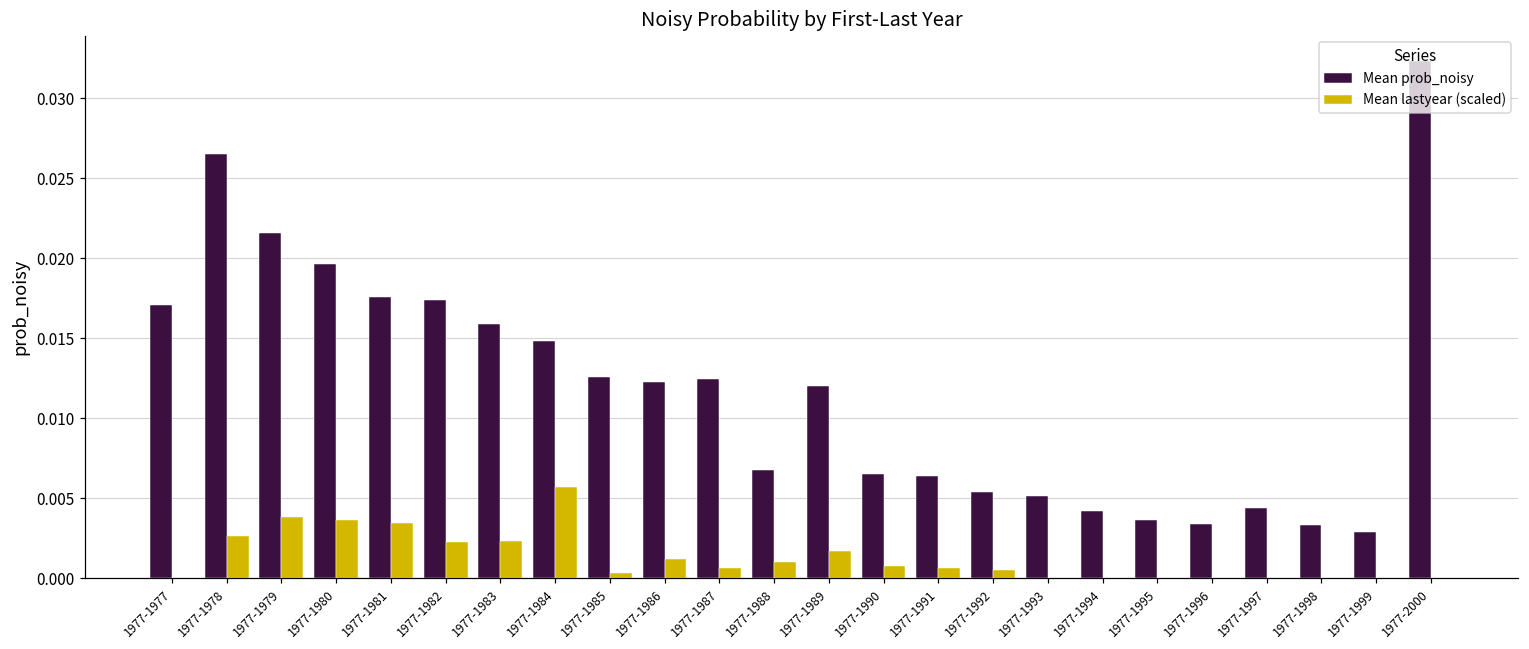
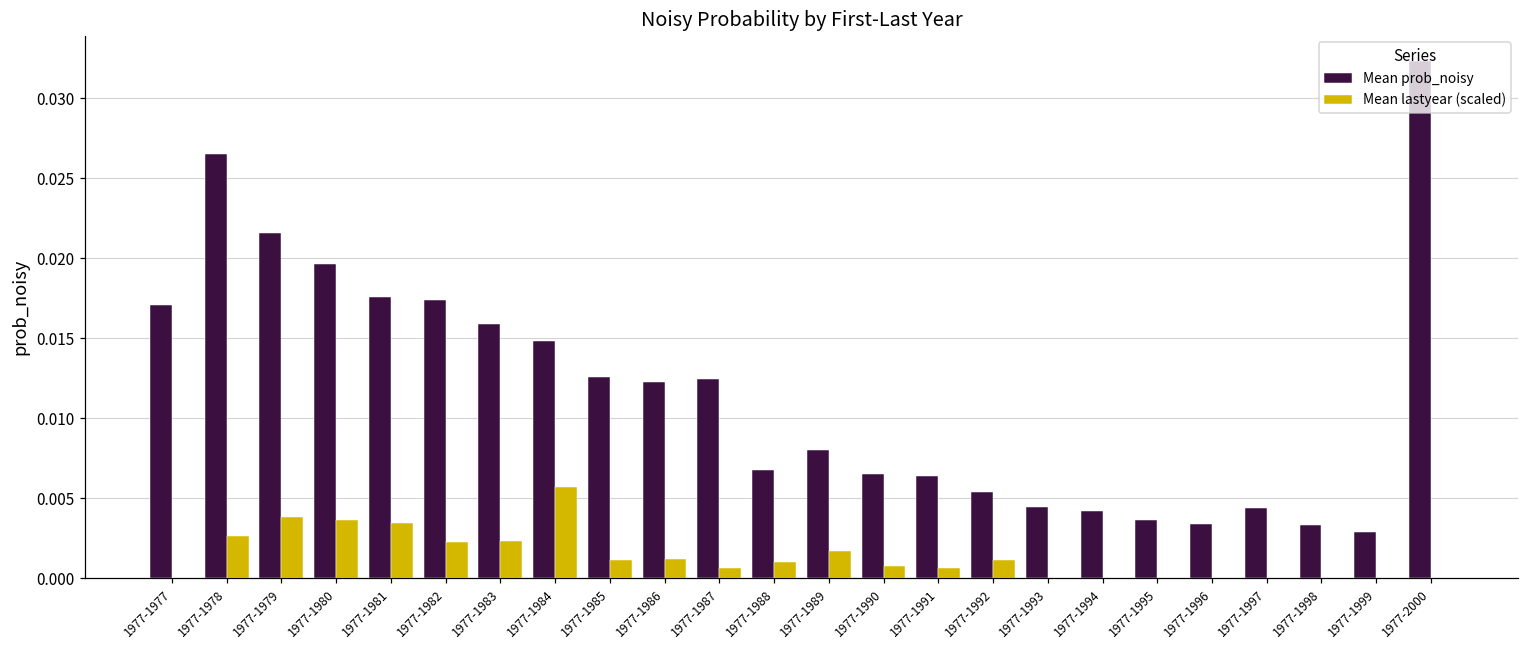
Mean lastyear (scaled), 1977-1985: 0.0003 -> 0.0011
Mean prob_noisy, 1977-1989: 0.0120 -> 0.0080
Mean lastyear (scaled), 1977-1992: 0.0005 -> 0.0011
Mean prob_noisy, 1977-1993: 0.0051 -> 0.0045
